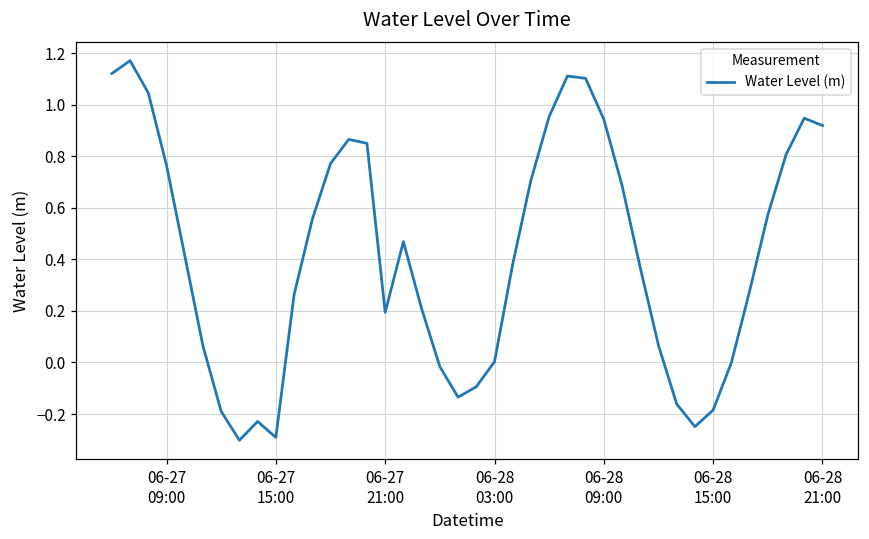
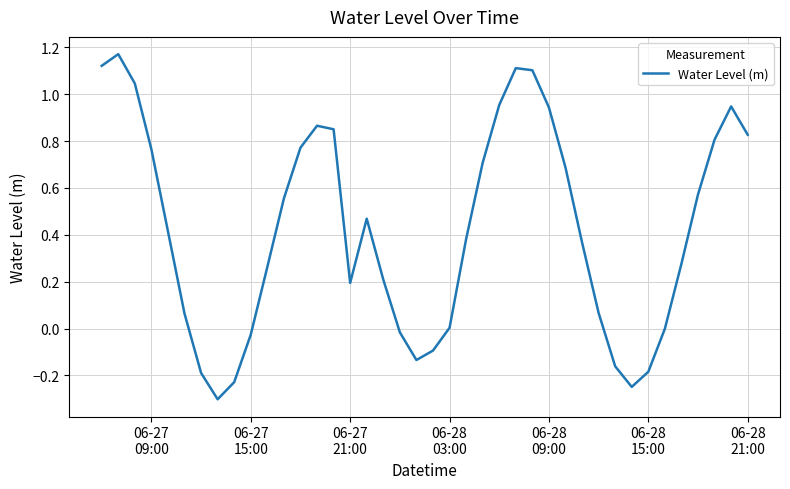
06-27 15:00: -0.29 -> -0.03
06-28 21:00: 0.92 -> 0.83
